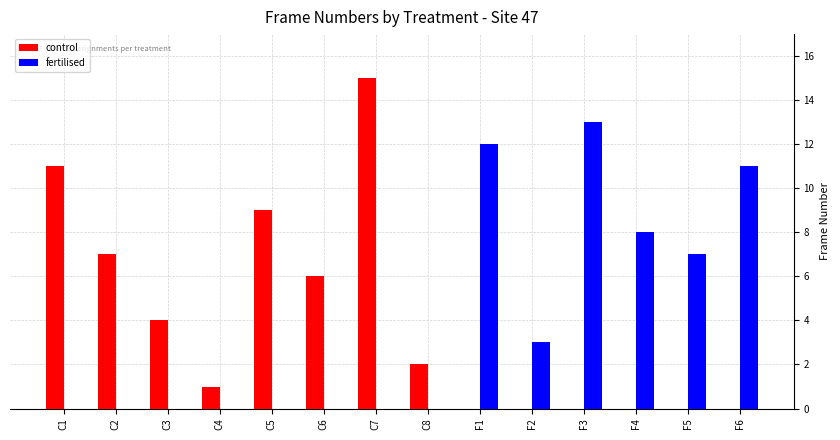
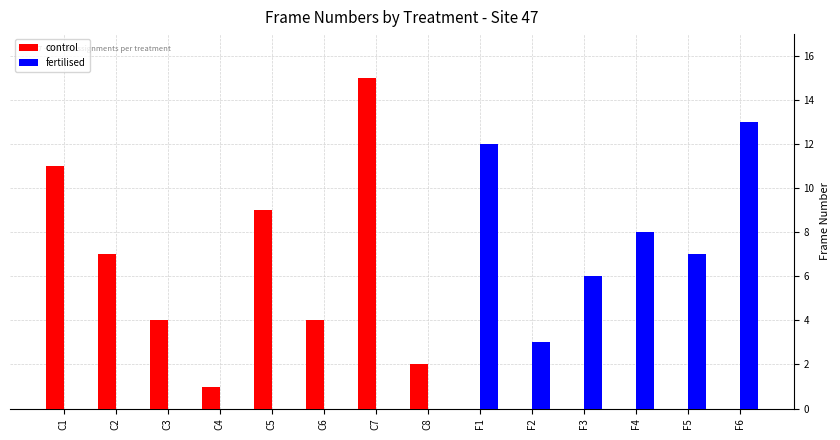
control, C6: 6 -> 4
fertilised, F3: 13 -> 6
fertilised, F6: 11 -> 13
